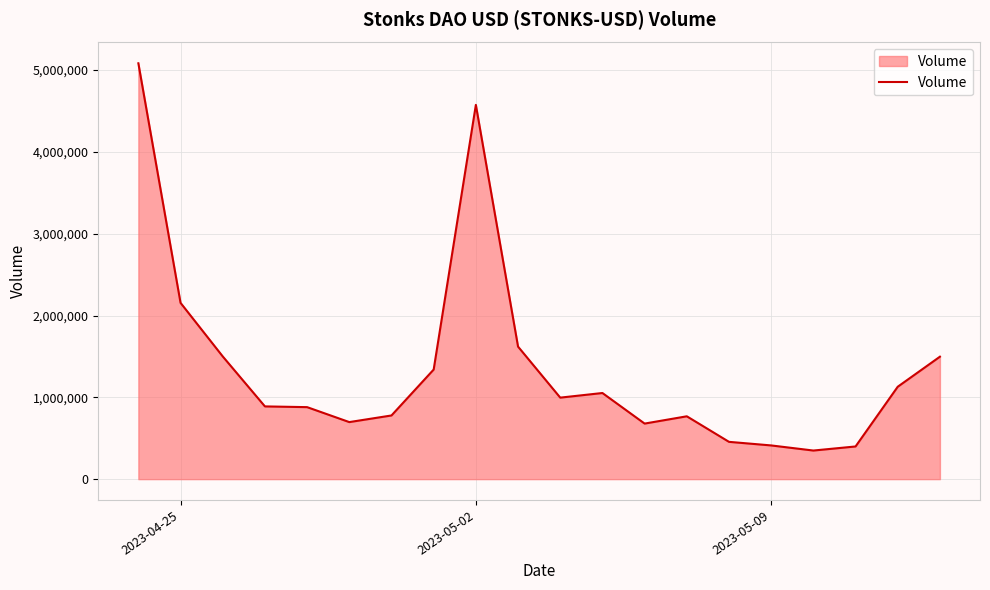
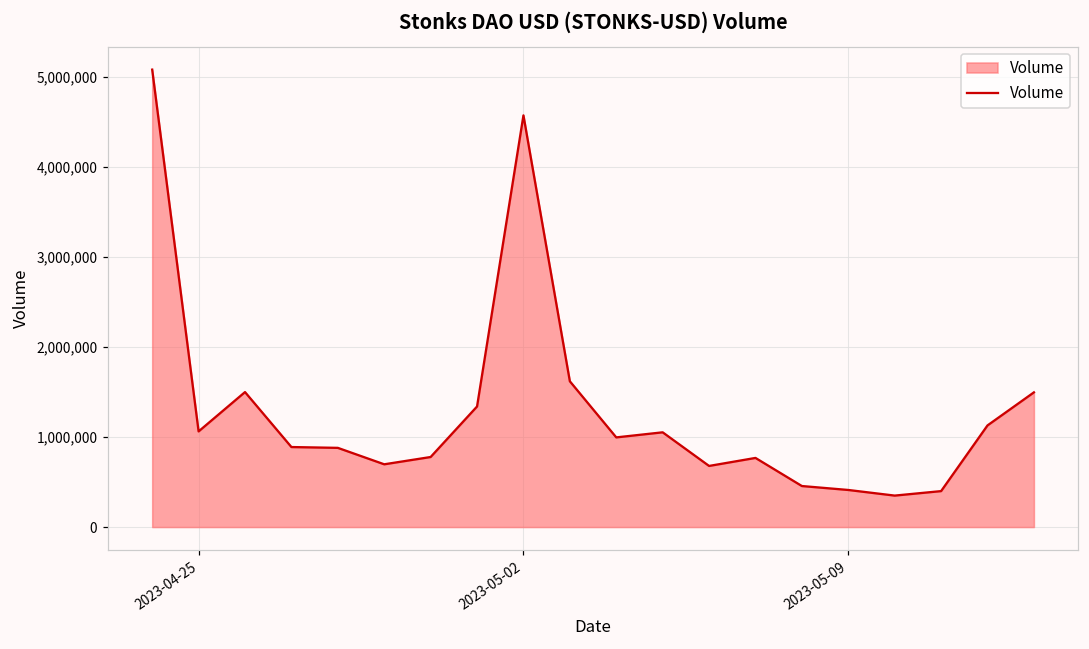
2023-04-25: 2,200,000 -> 1,100,000
